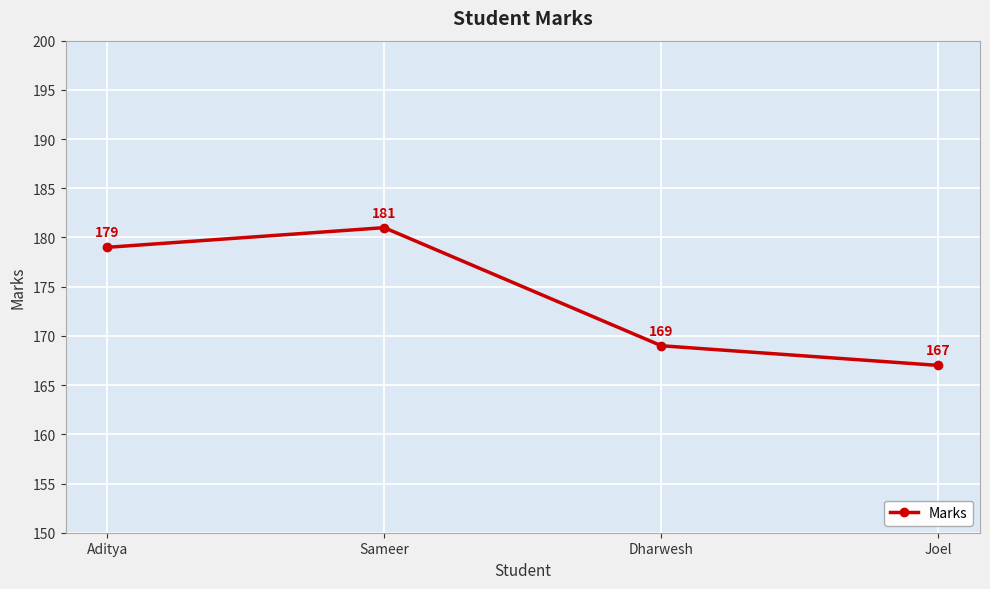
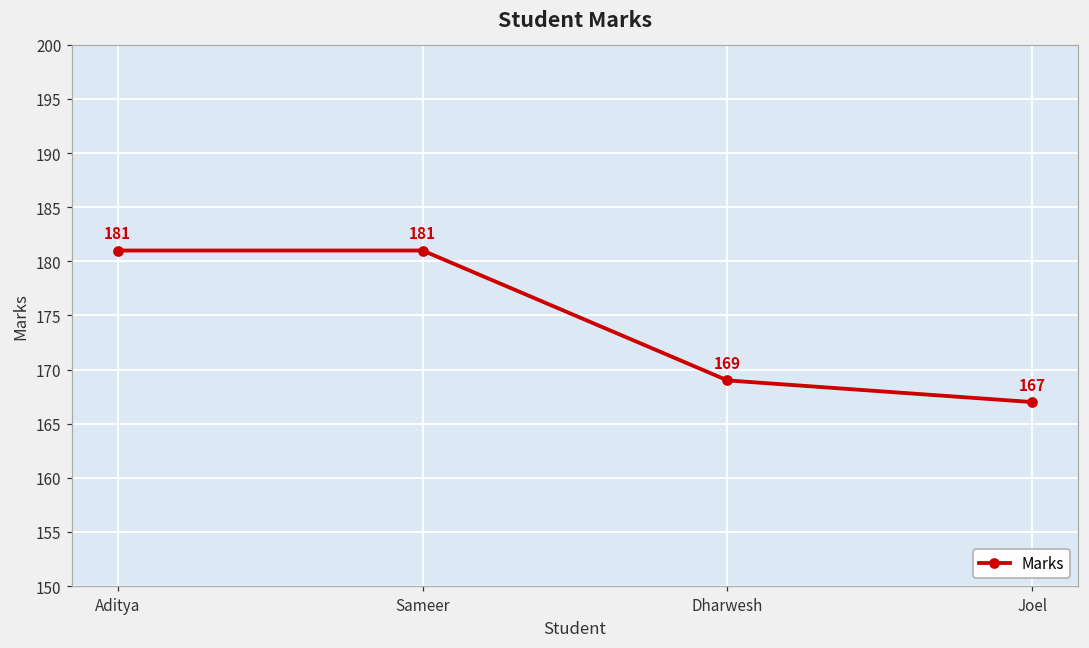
Aditya: 179 -> 181
